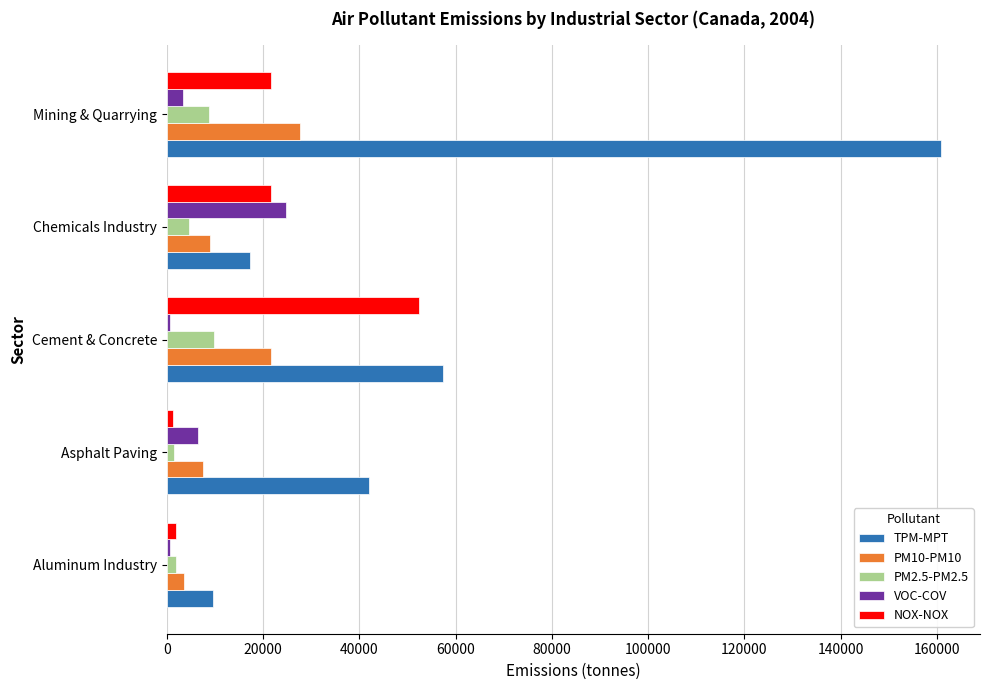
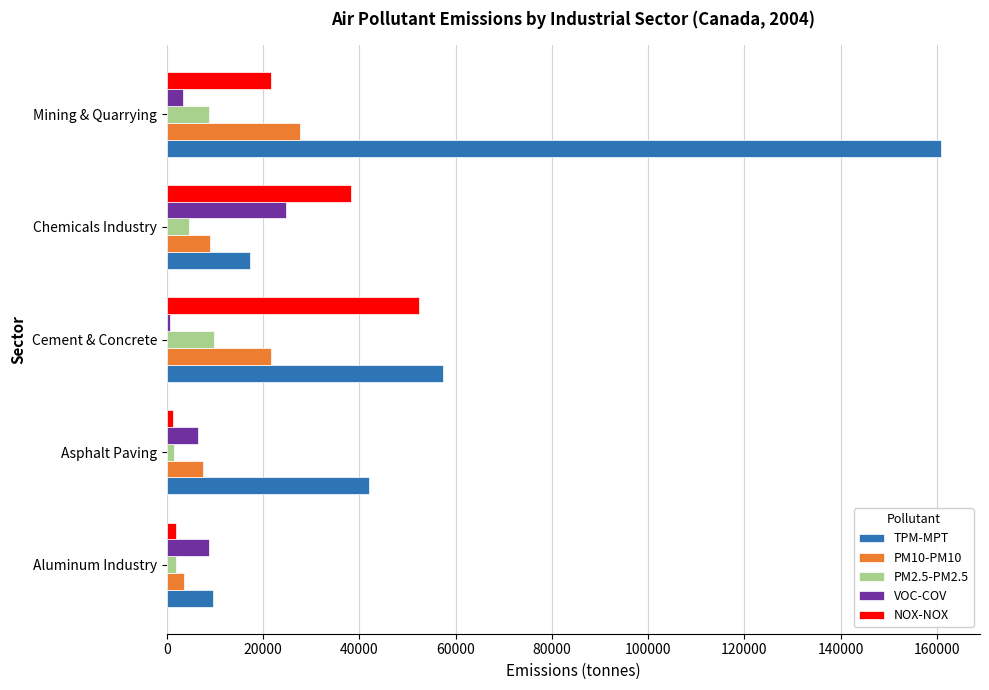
NOX-NOX, Chemicals Industry: 22000 -> 38000
VOC-COV, Aluminum Industry: 1000 -> 9000
